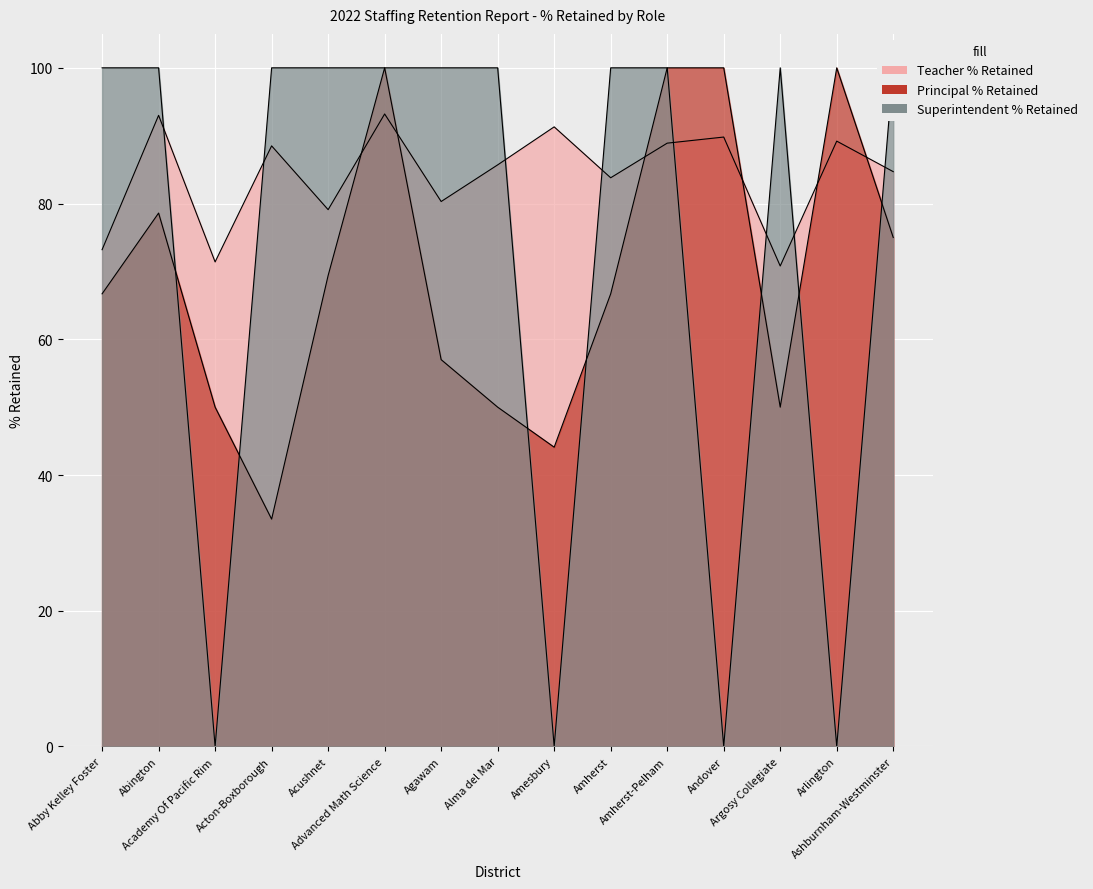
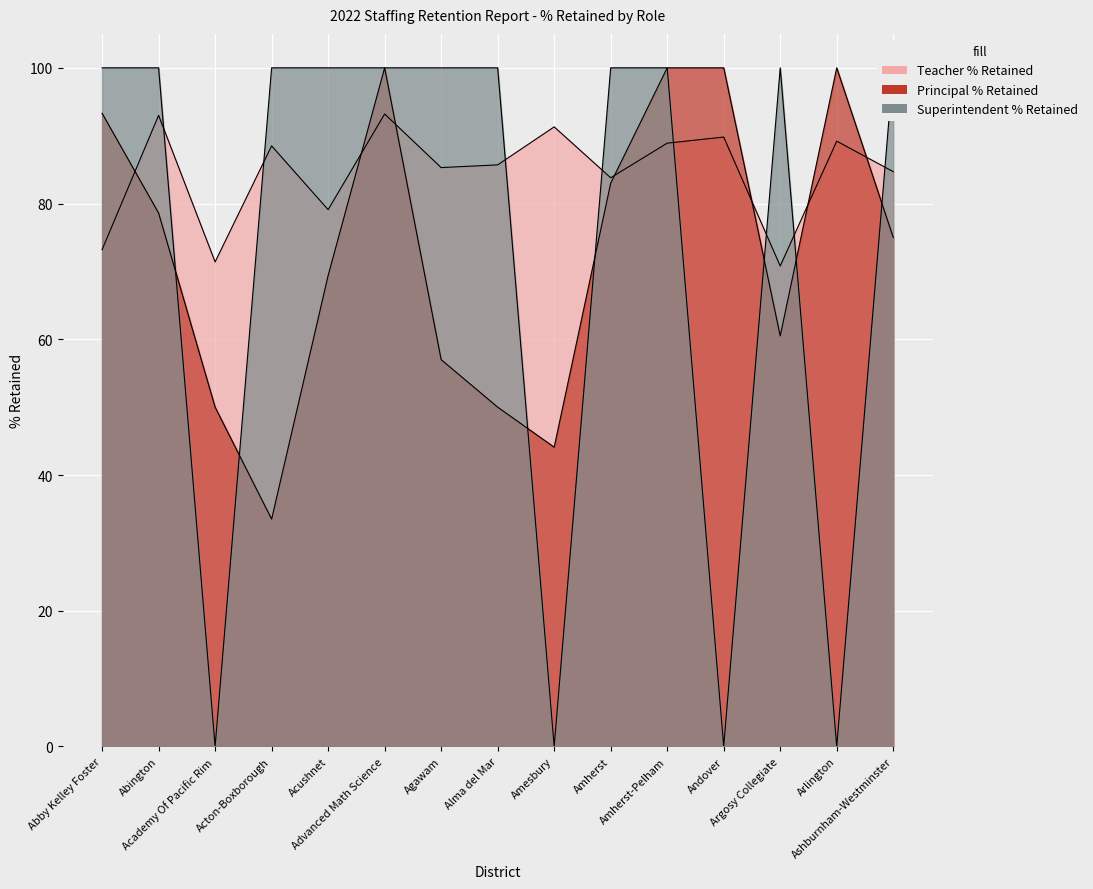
Principal % Retained, Abby Kelley Foster: 67 -> 93
Teacher % Retained, Agawam: 80 -> 85
Principal % Retained, Amherst: 67 -> 83
Principal % Retained, Argosy Collegiate: 50 -> 61
